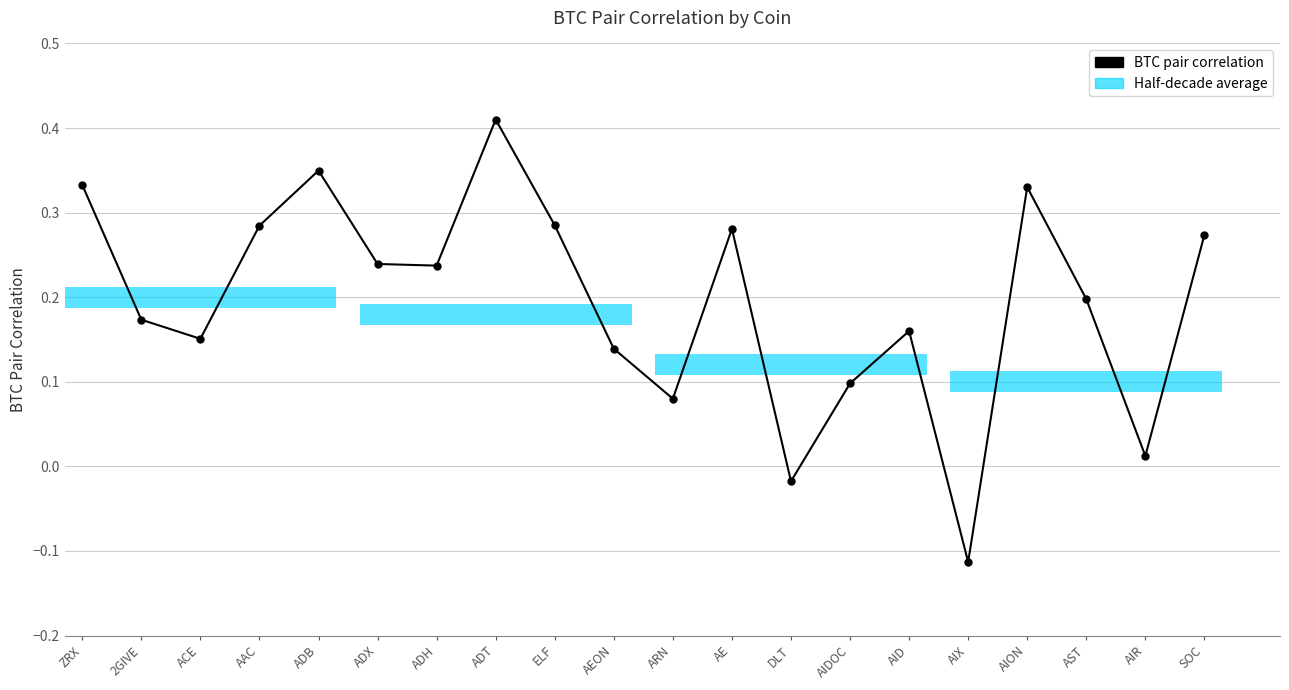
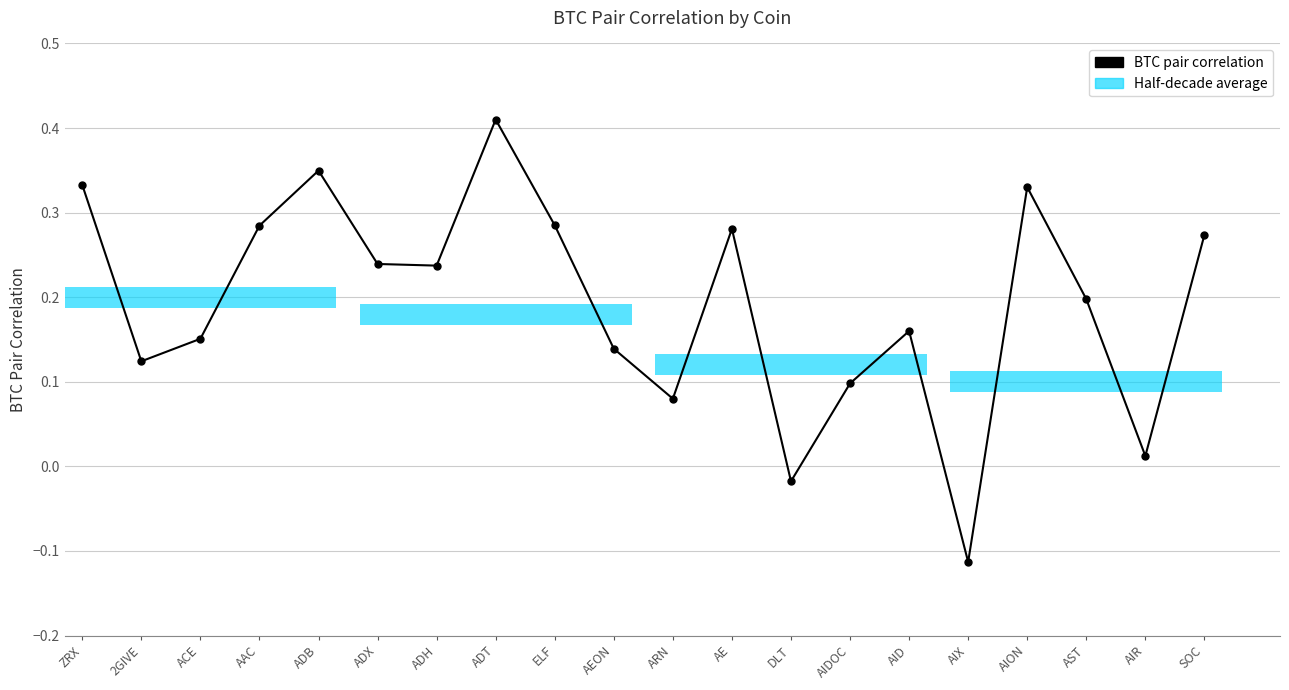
BTC pair correlation, 2GIVE: 0.17 -> 0.12
